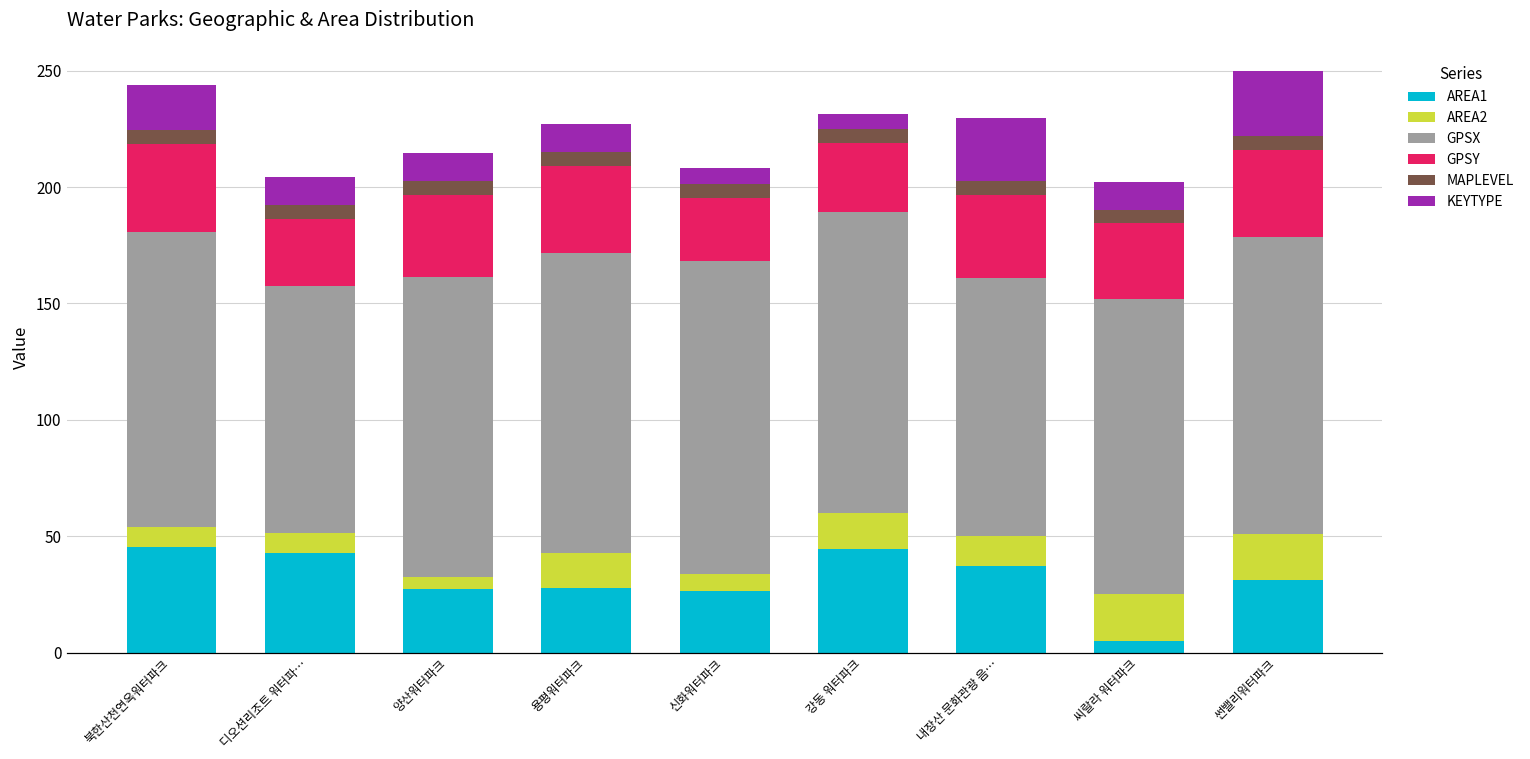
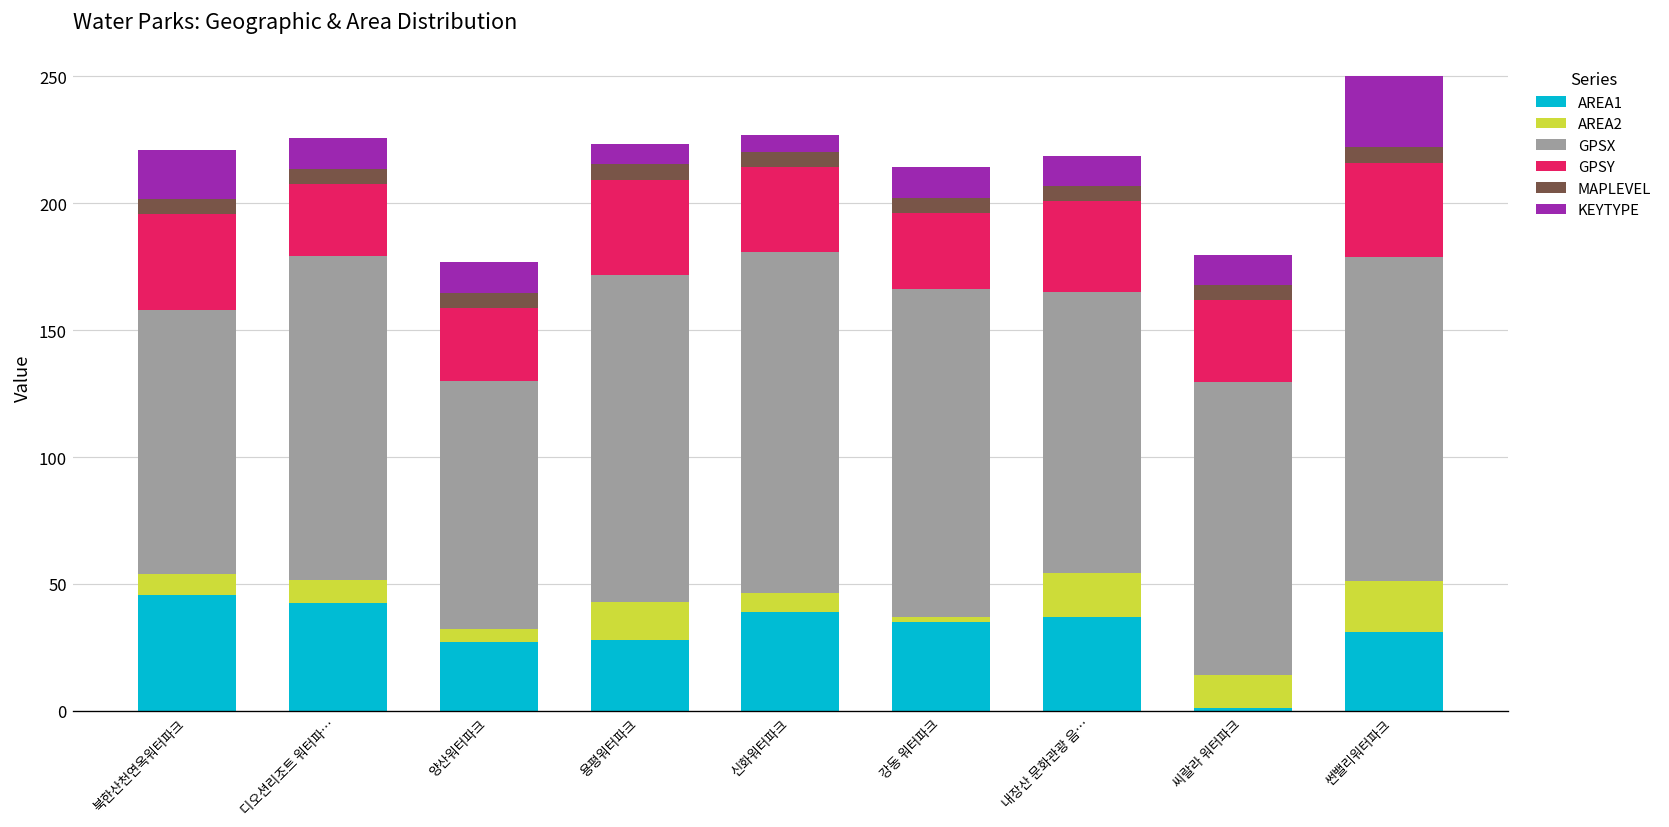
GPSX, 북한산천연옥워터파크: 127 -> 104
GPSX, 디오션리조트 워터파…: 106 -> 128
GPSX, 양산워터파크: 129 -> 97
GPSY, 양산워터파크: 35 -> 29
KEYTYPE, 용평워터파크: 12 -> 8
AREA1, 신화워터파크: 27 -> 39
GPSY, 신화워터파크: 27 -> 33
AREA1, 강동 워터파크: 45 -> 35
AREA2, 강동 워터파크: 15 -> 2
KEYTYPE, 강동 워터파크: 7 -> 12
AREA2, 내장산 문화관광 음…: 13 -> 17
KEYTYPE, 내장산 문화관광 음…: 27 -> 12
AREA1, 씨랄라 워터파크: 5 -> 1
AREA2, 씨랄라 워터파크: 20 -> 13
GPSX, 씨랄라 워터파크: 127 -> 115
